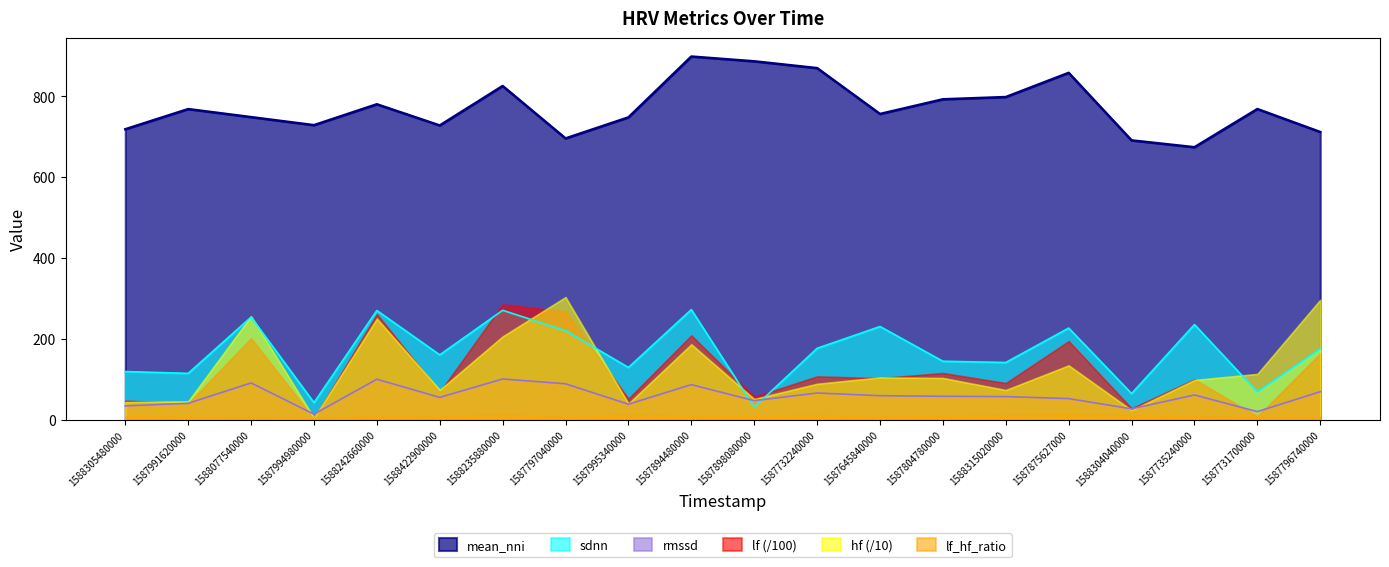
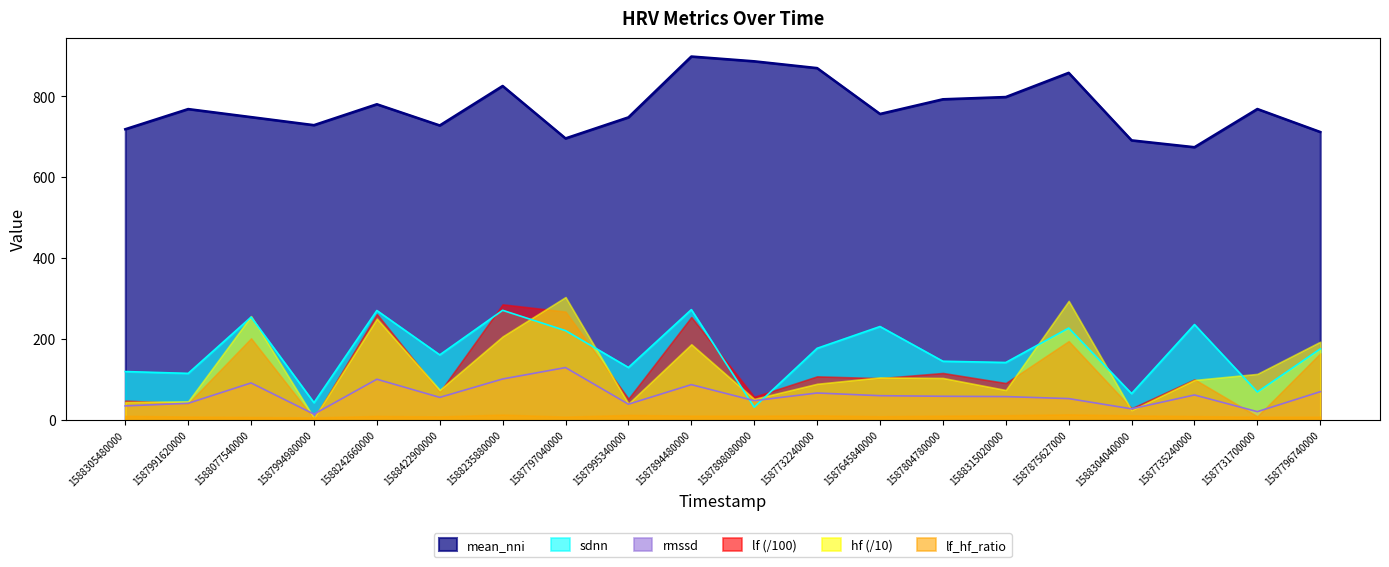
rmssd, 1587797040000: 90 -> 130
lf (/100), 1587894480000: 210 -> 260
hf (/10), 1587875627000: 140 -> 290
hf (/10), 1587796740000: 300 -> 190
